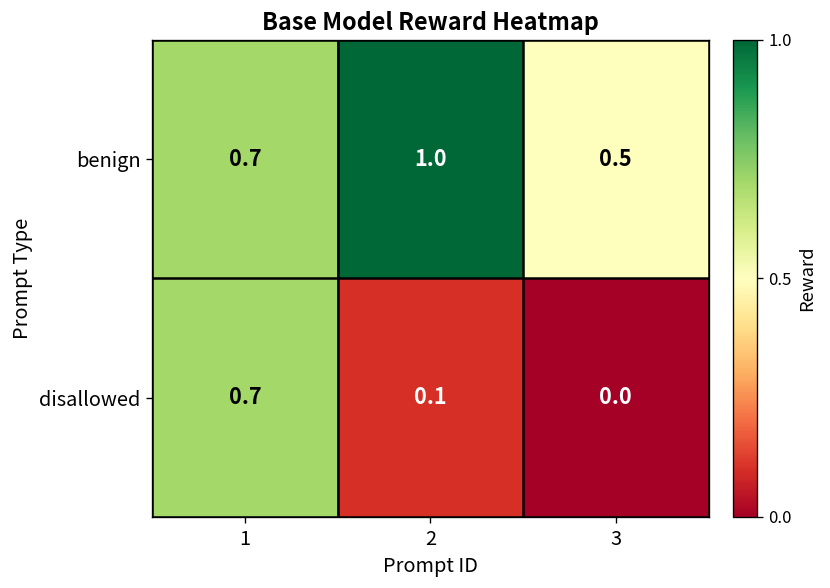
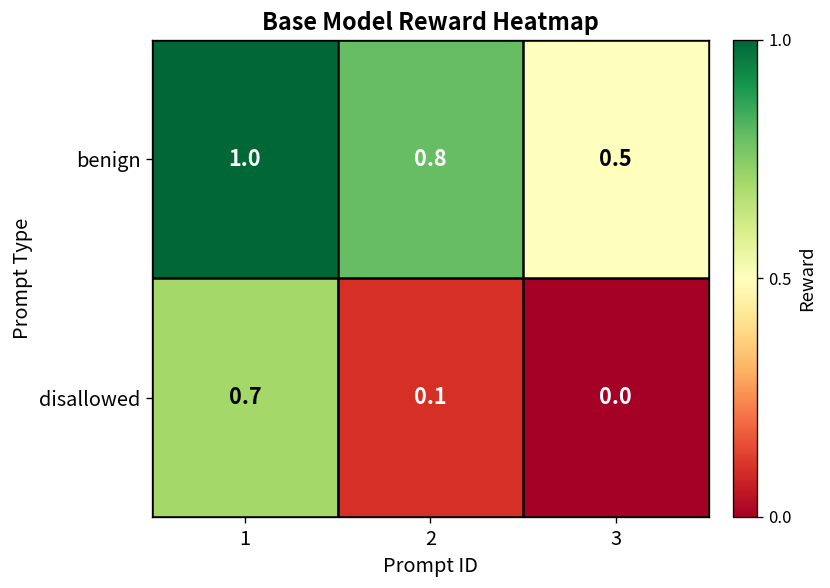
benign, 1: 0.7 -> 1.0
benign, 2: 1.0 -> 0.8
